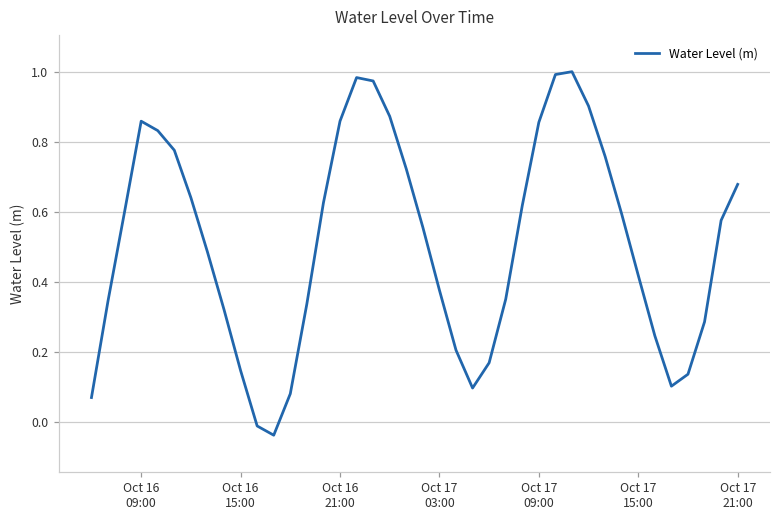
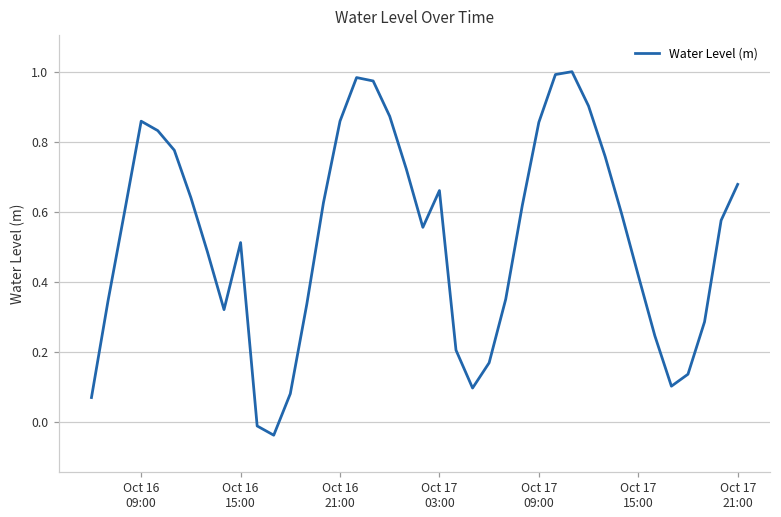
Oct 16 15:00: 0.15 -> 0.51
Oct 17 03:00: 0.38 -> 0.66
